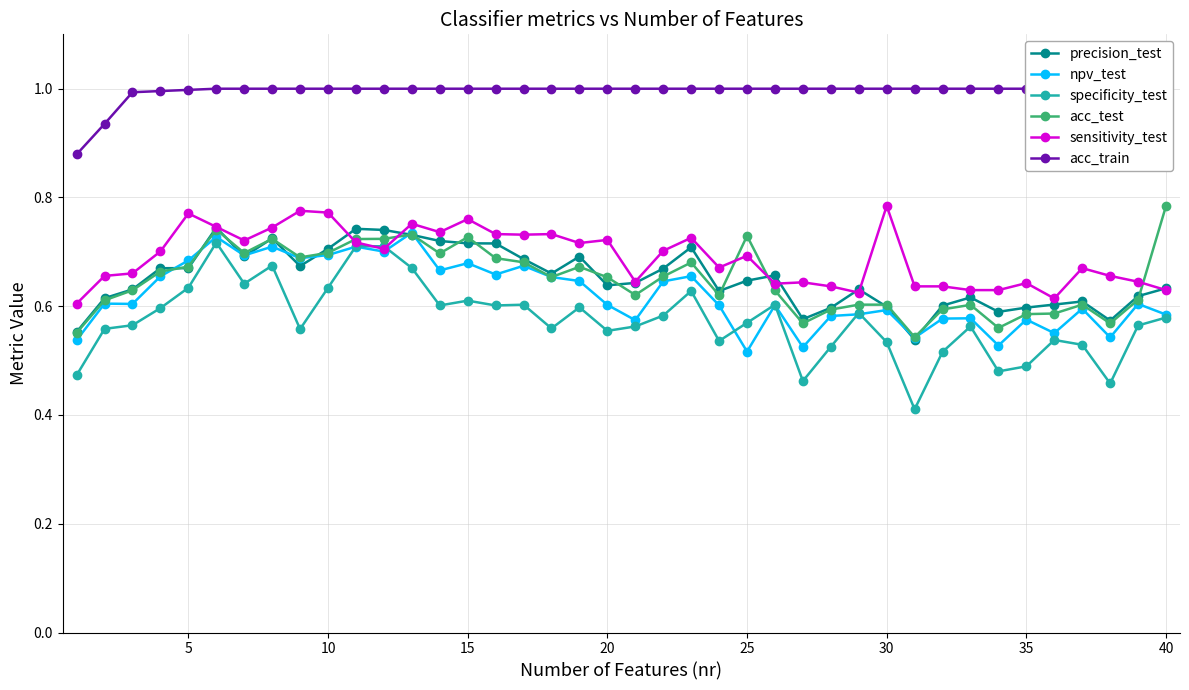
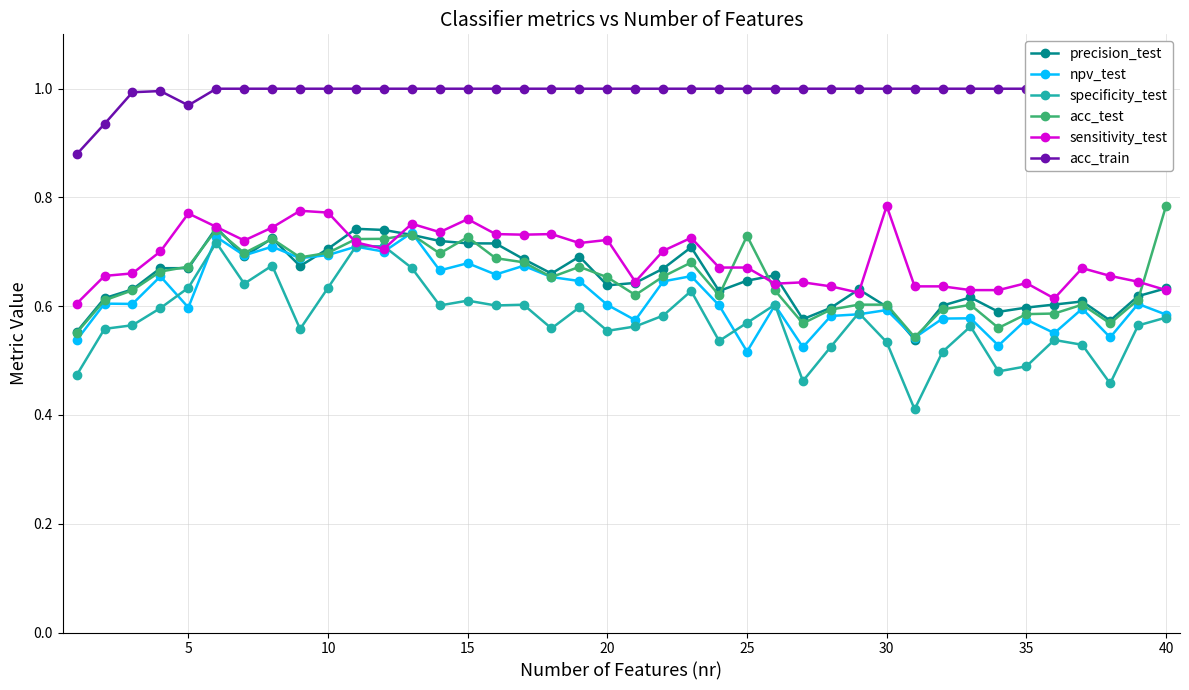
npv_test, 5: 0.68 -> 0.60
acc_train, 5: 1.00 -> 0.97
sensitivity_test, 25: 0.69 -> 0.67
